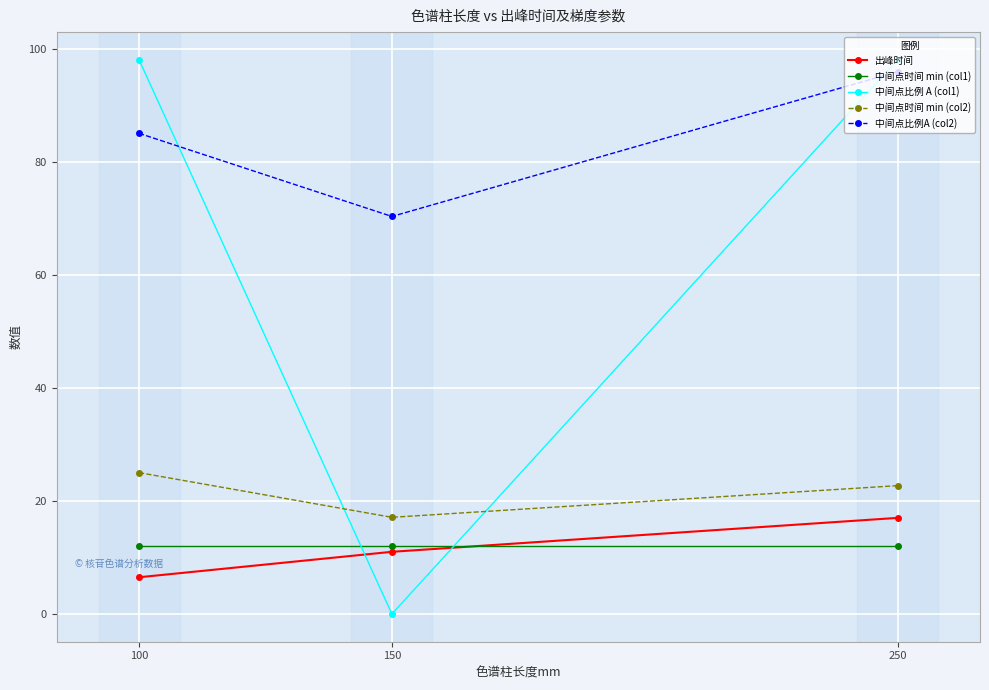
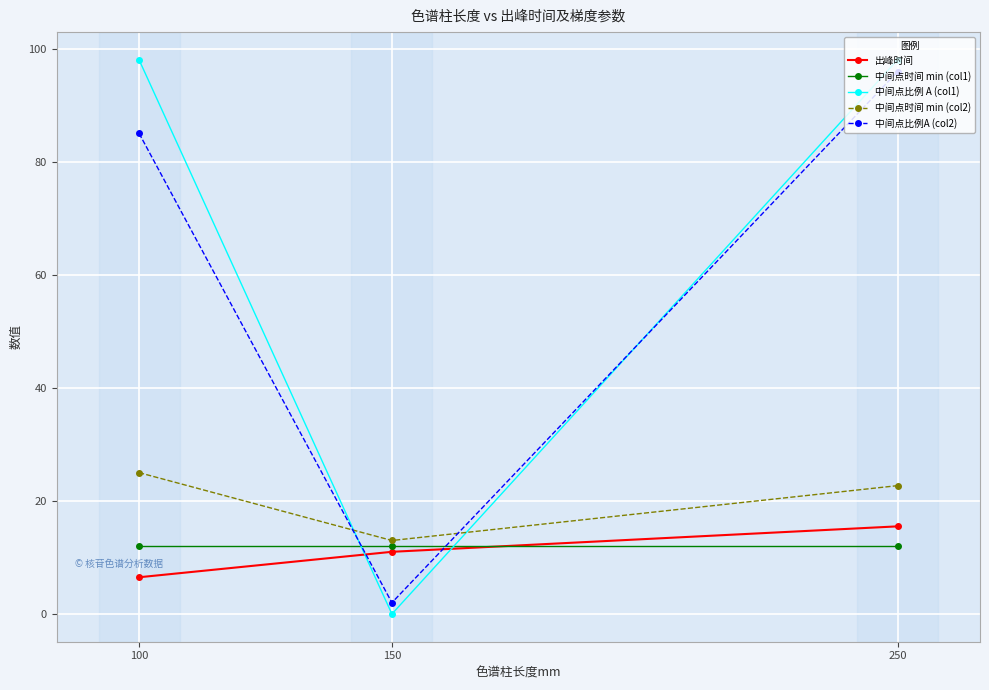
中间点时间 min (col2), 150: 17 -> 13
中间点比例A (col2), 150: 70 -> 2
出峰时间, 250: 17 -> 16
